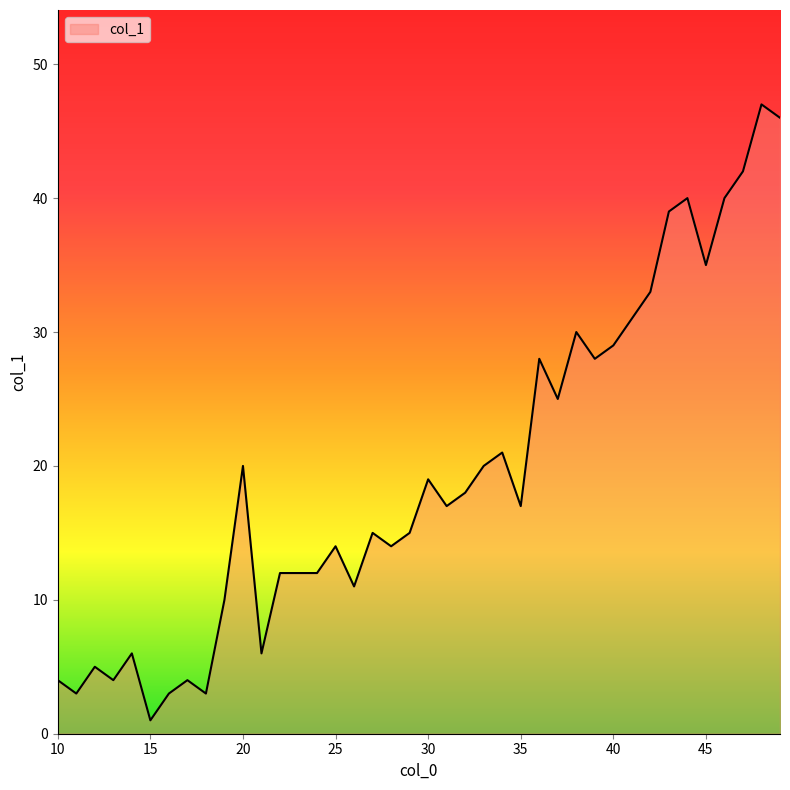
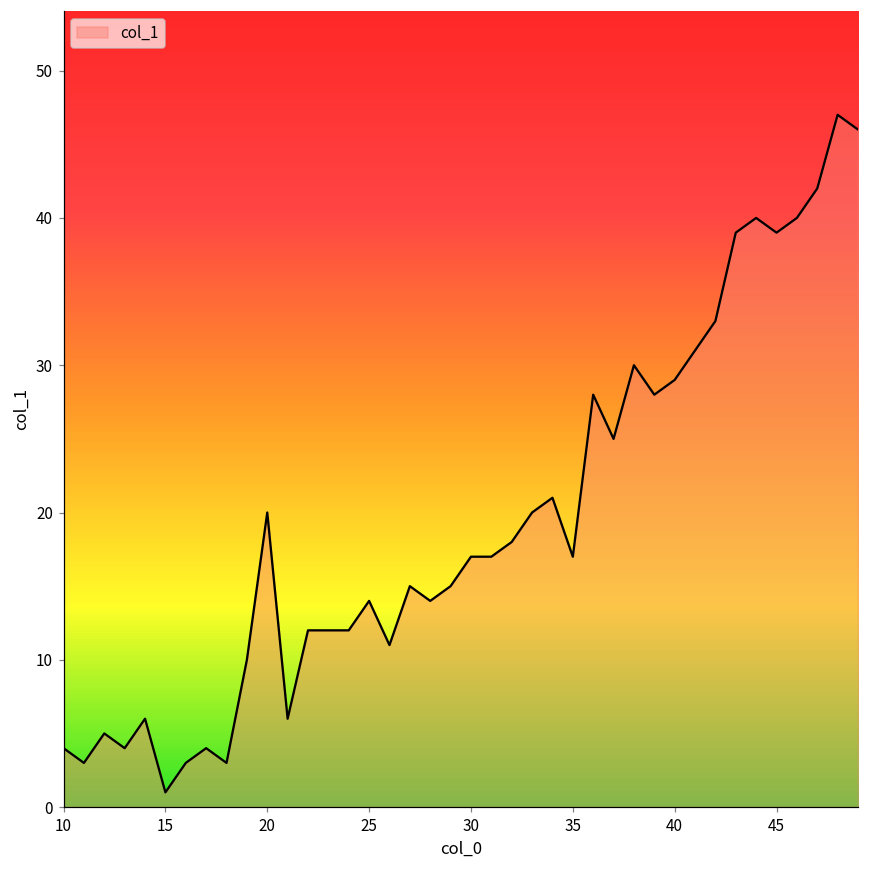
30: 19 -> 17
45: 35 -> 39
